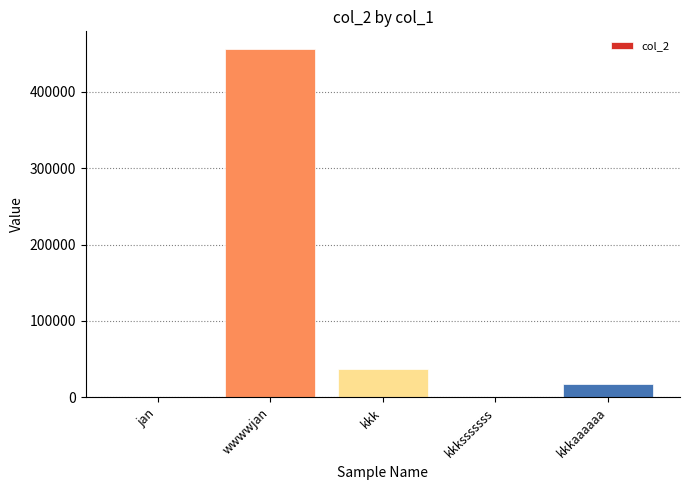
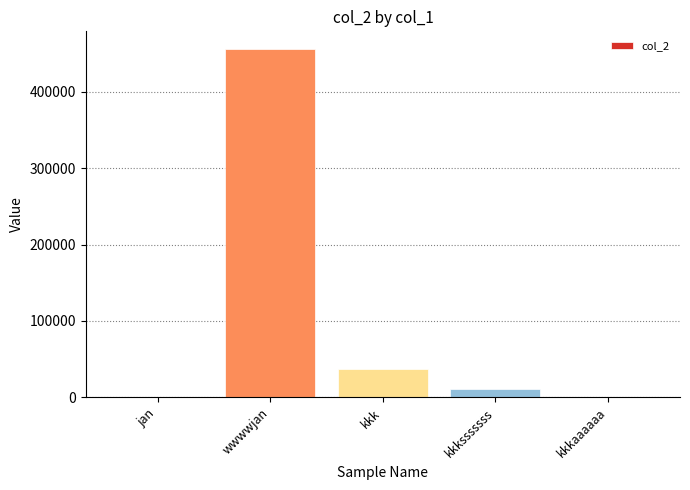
kkksssssss: 0 -> 10000
kkkaaaaaa: 20000 -> 0
